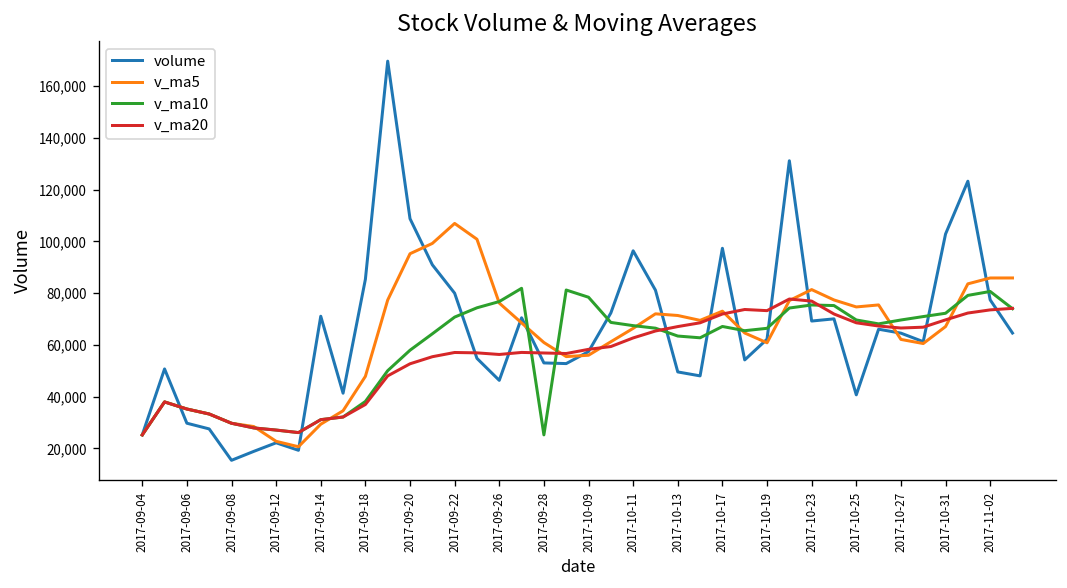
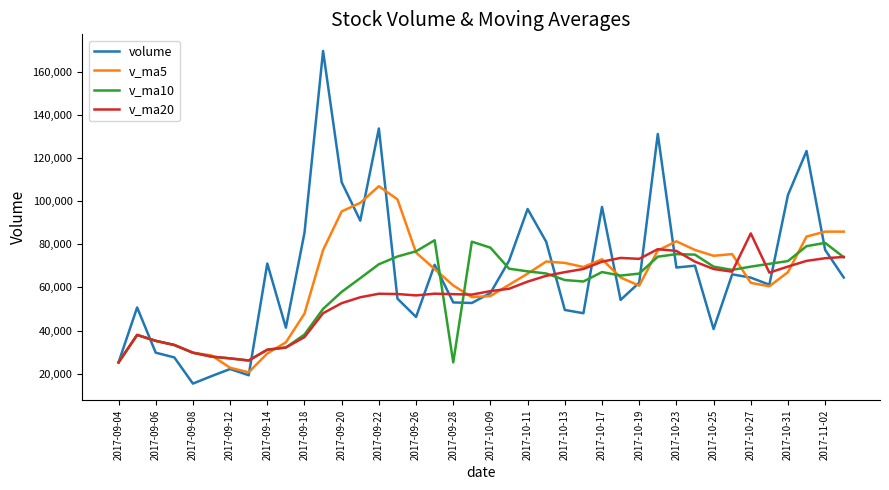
volume, 2017-09-22: 80,000 -> 134,000
v_ma20, 2017-10-27: 67,000 -> 85,000
